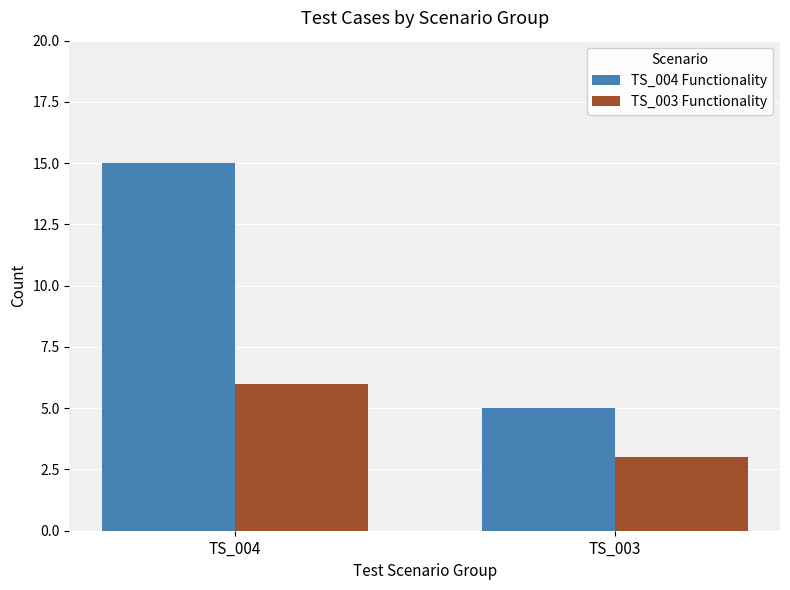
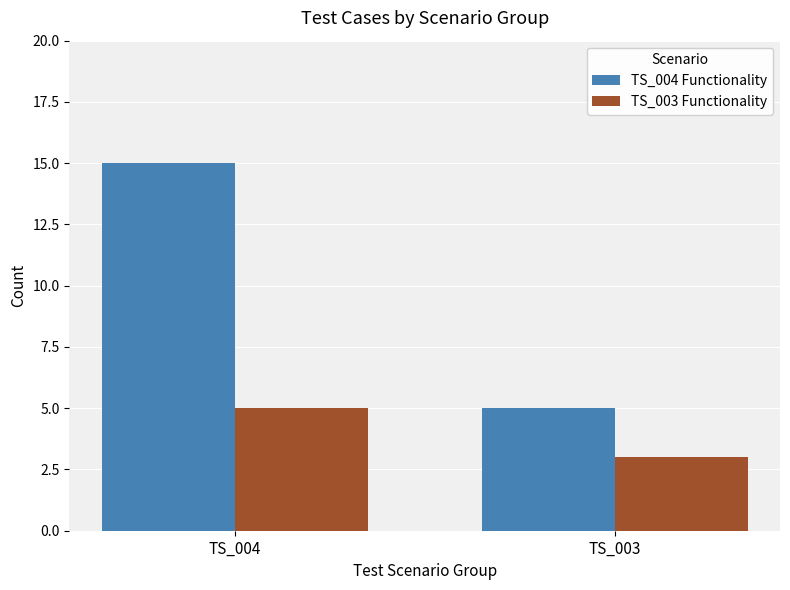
TS_003 Functionality, TS_004: 6 -> 5
